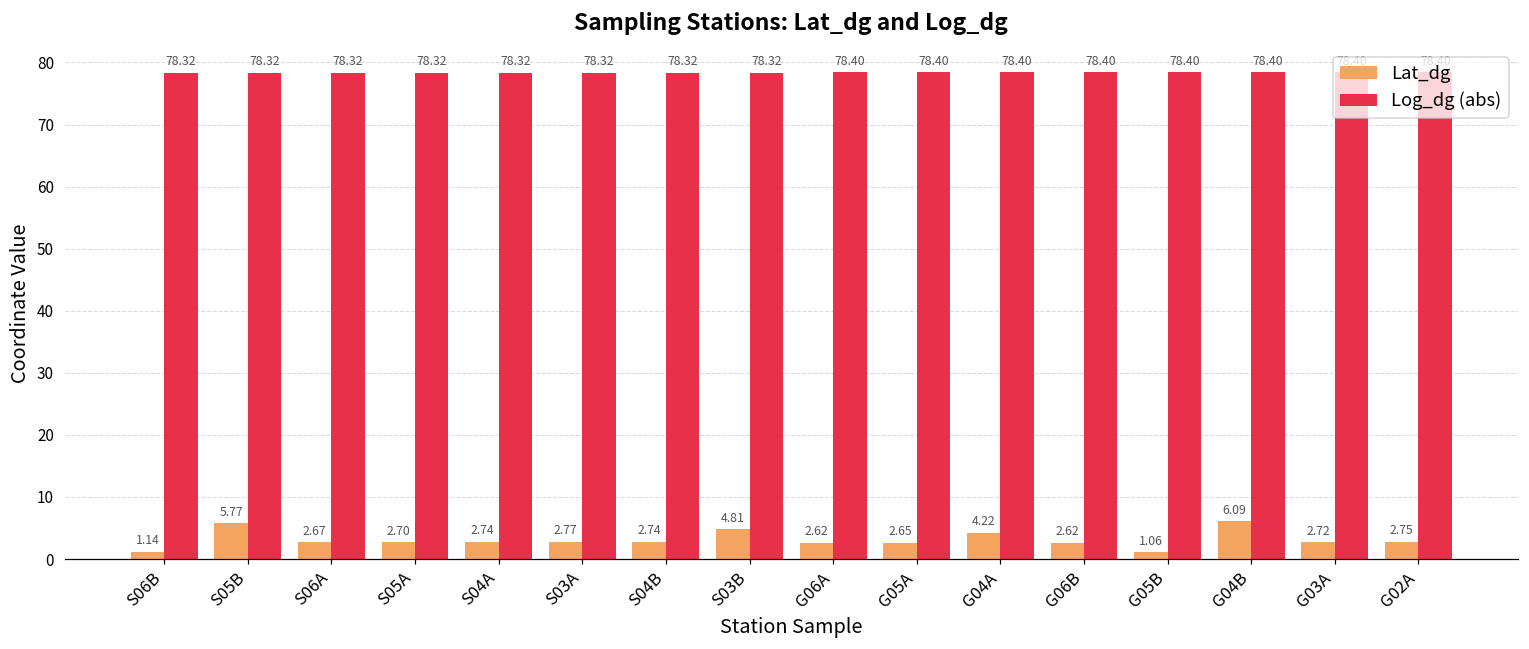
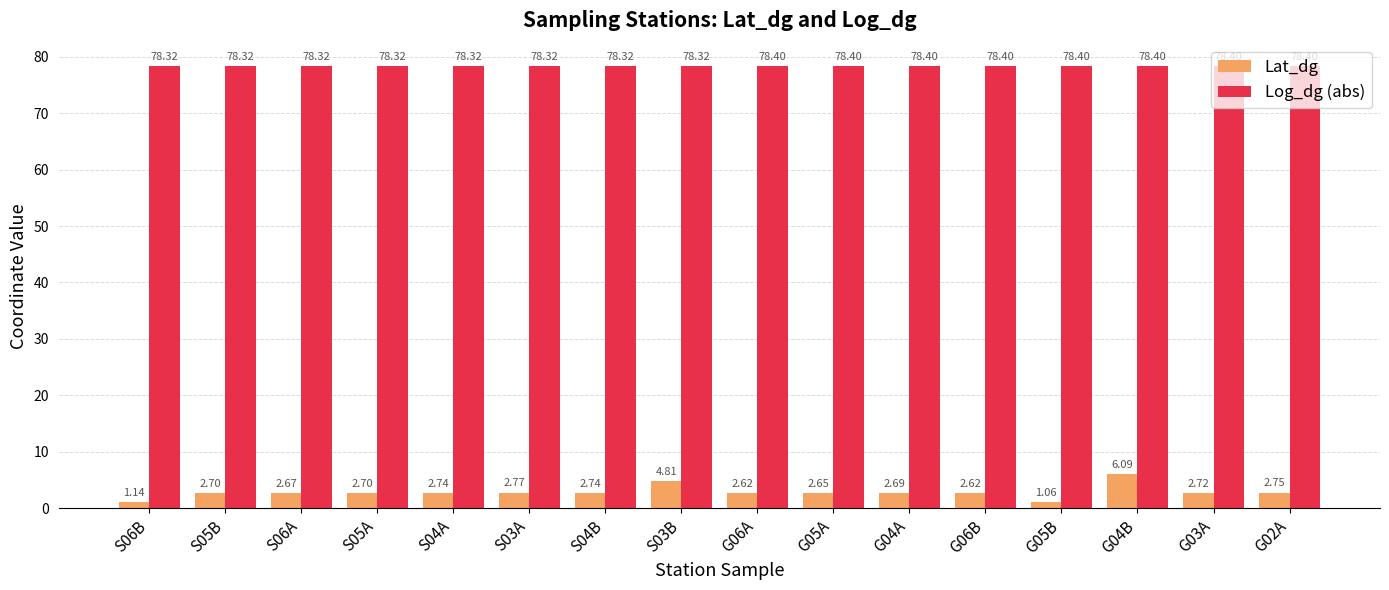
Lat_dg, S05B: 5.77 -> 2.70
Lat_dg, G04A: 4.22 -> 2.69
